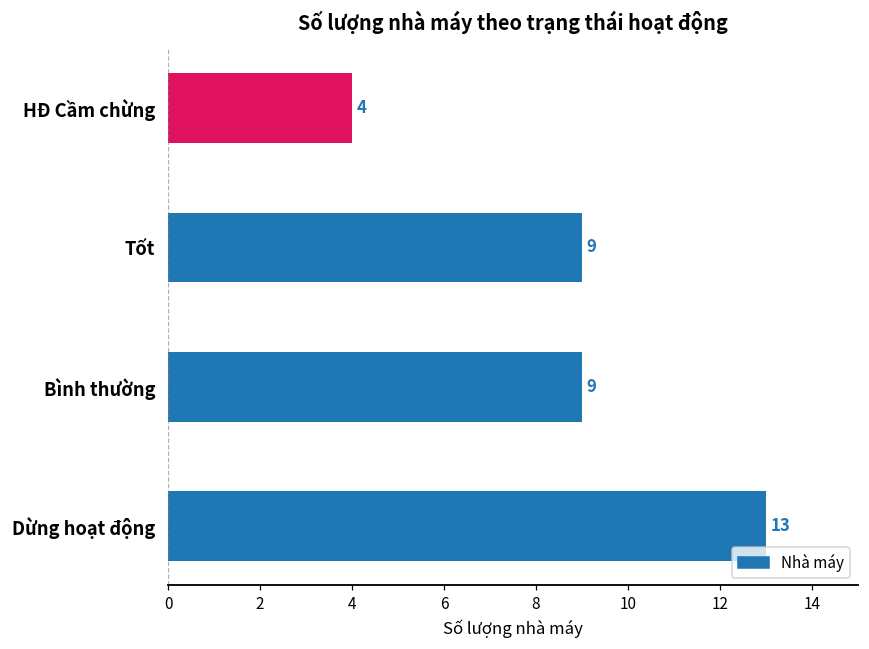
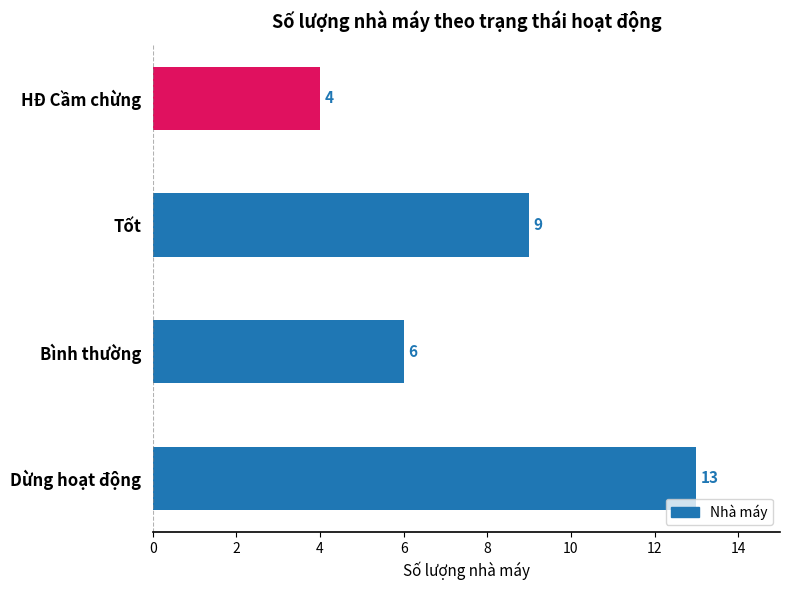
Bình thường: 9 -> 6
